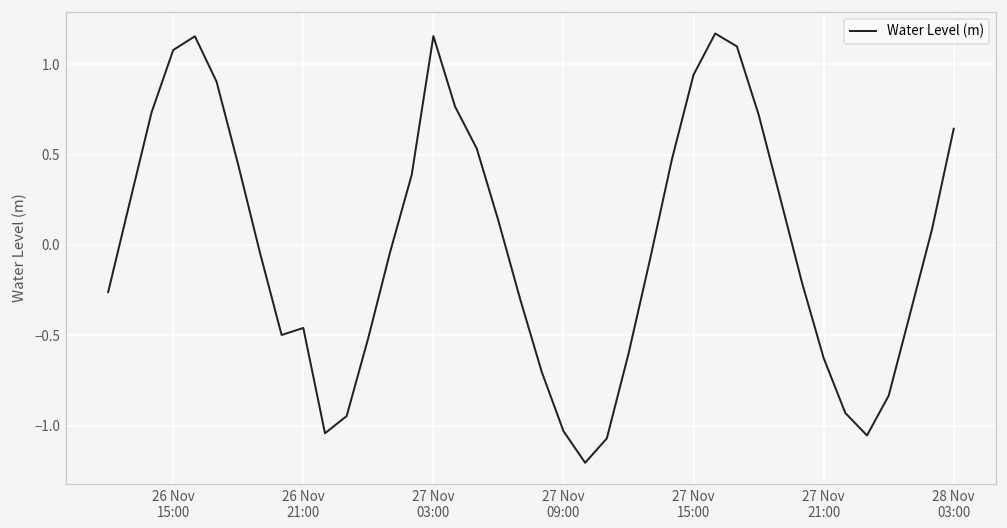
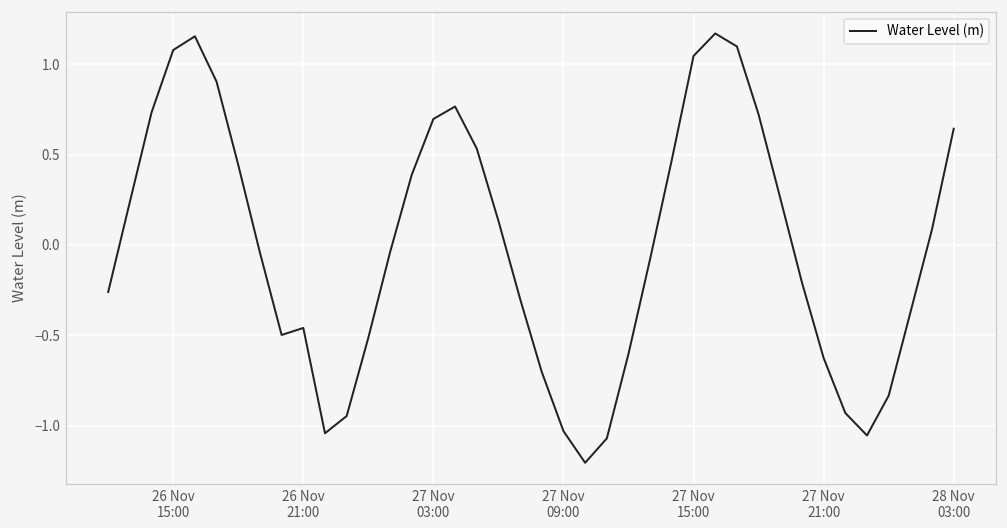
27 Nov 03:00: 1.16 -> 0.70
27 Nov 15:00: 0.94 -> 1.05
